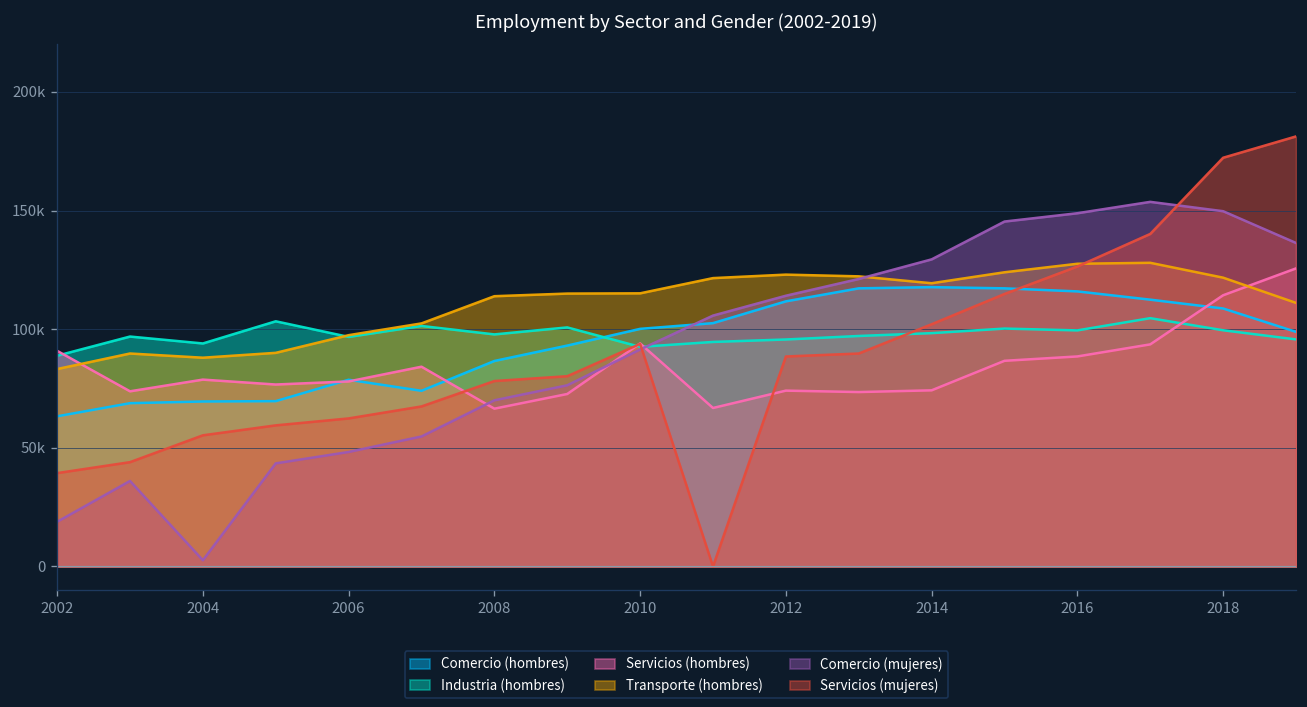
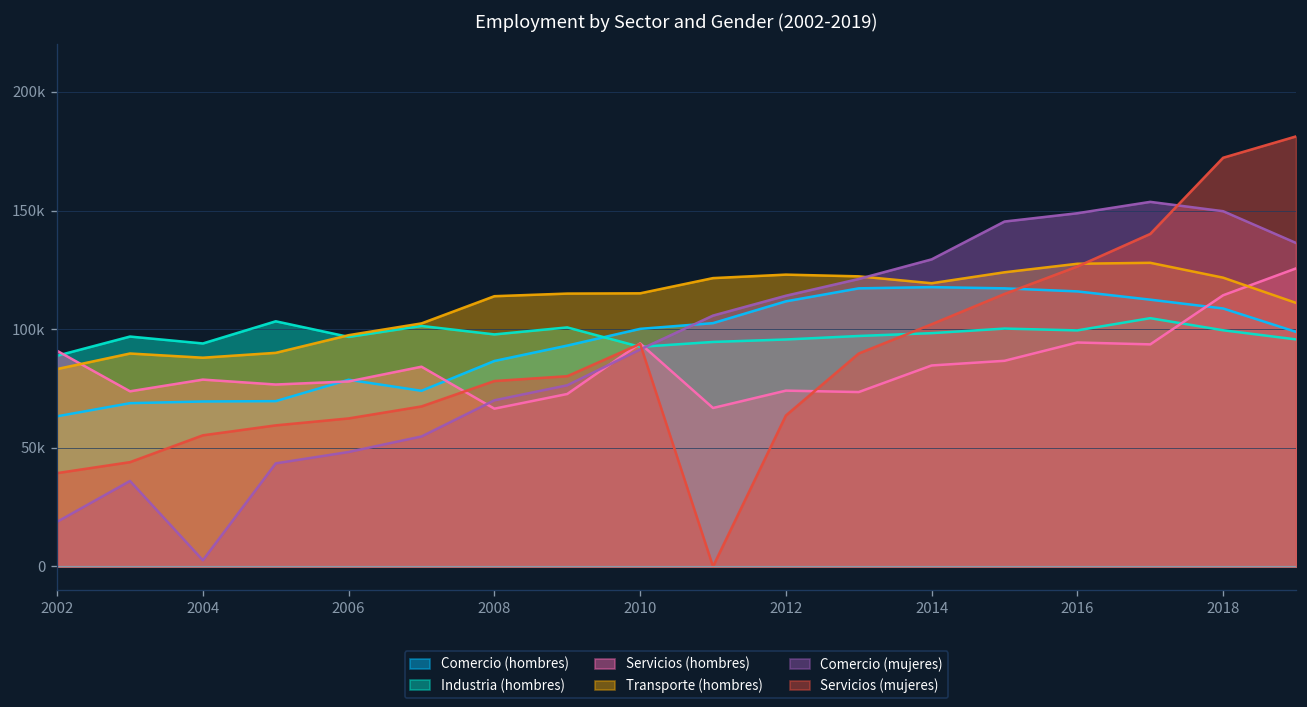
Servicios (mujeres), 2012: 88000 -> 64000
Servicios (hombres), 2014: 74000 -> 85000
Servicios (hombres), 2016: 89000 -> 94000
